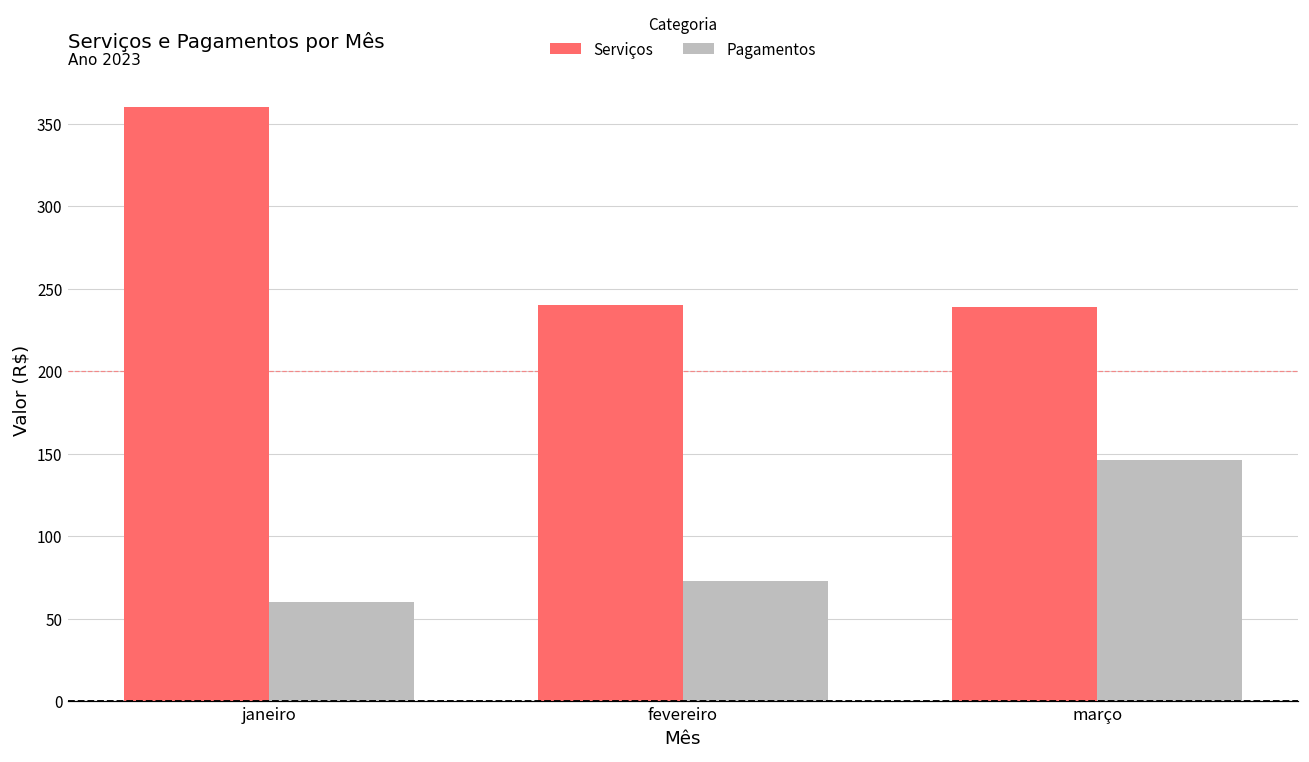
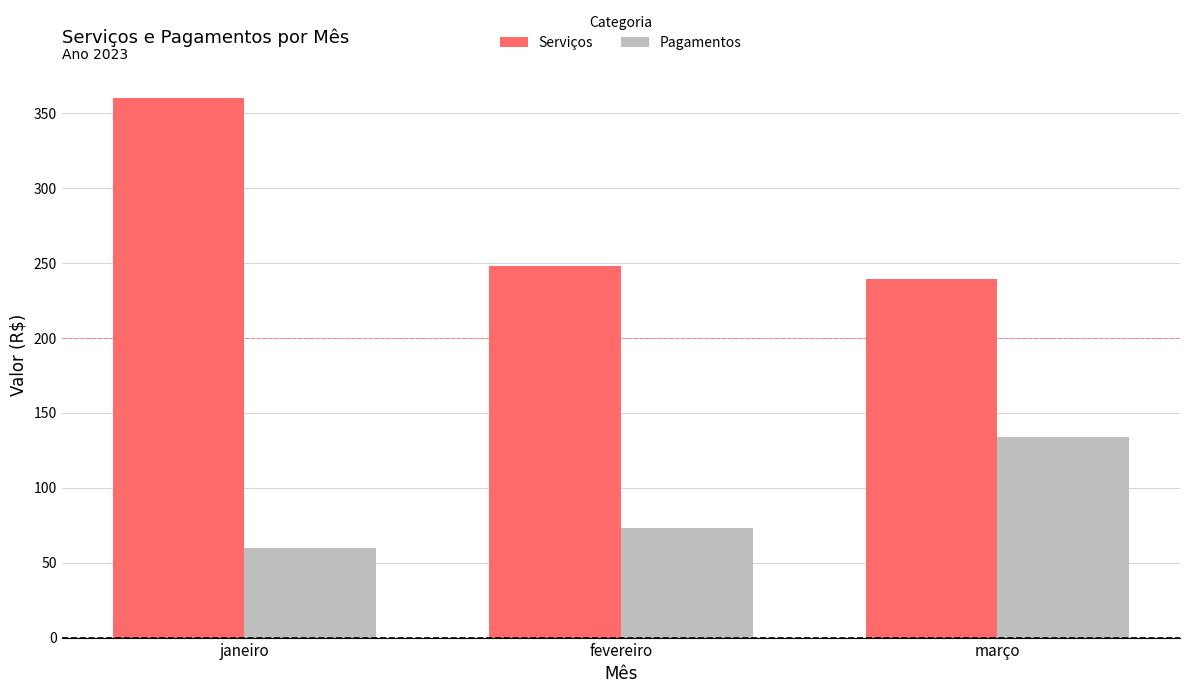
Serviços, fevereiro: 240 -> 248
Pagamentos, março: 146 -> 134
